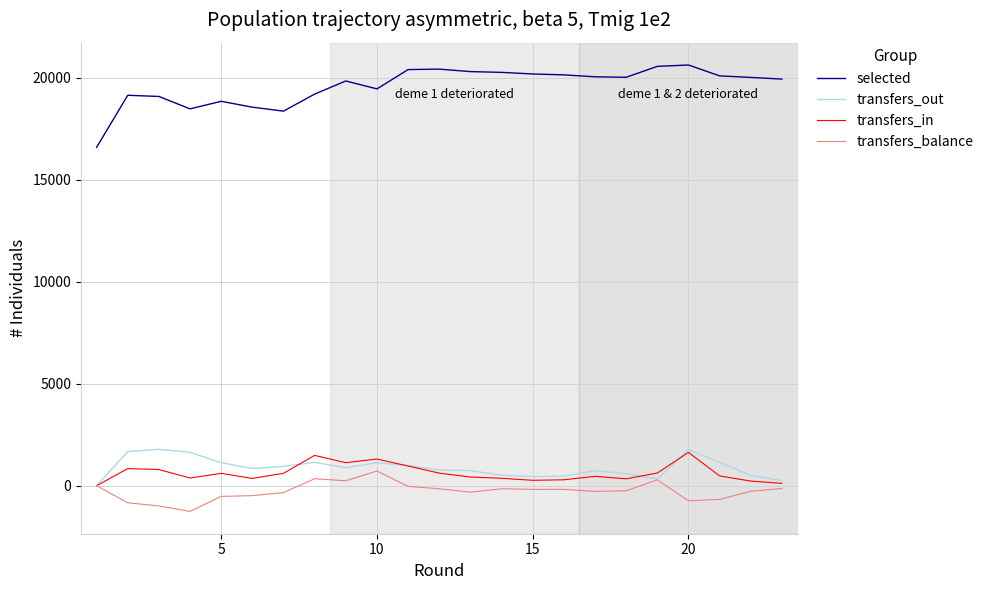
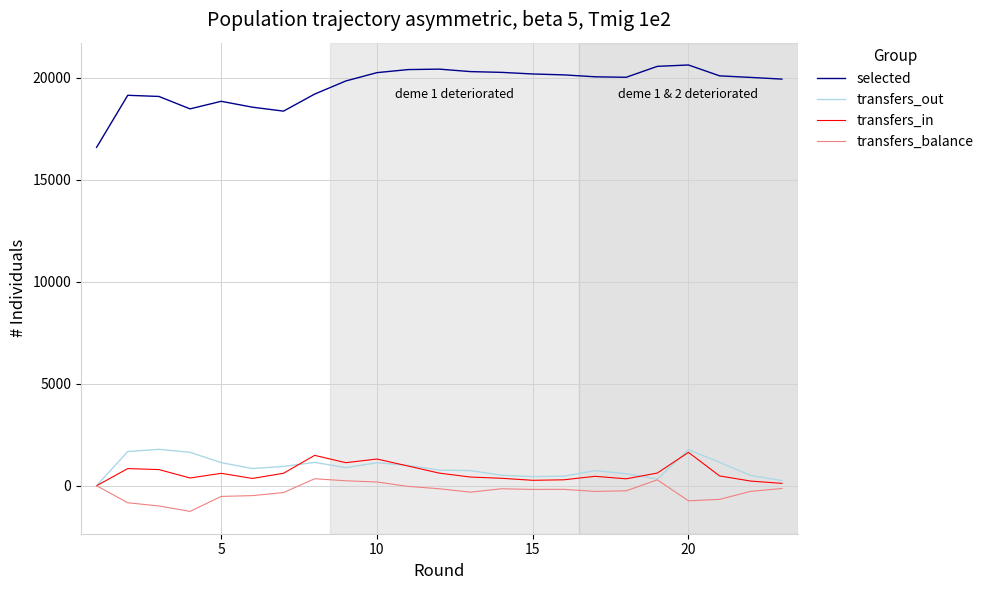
selected, 10: 19500 -> 20300
transfers_balance, 10: 700 -> 200
